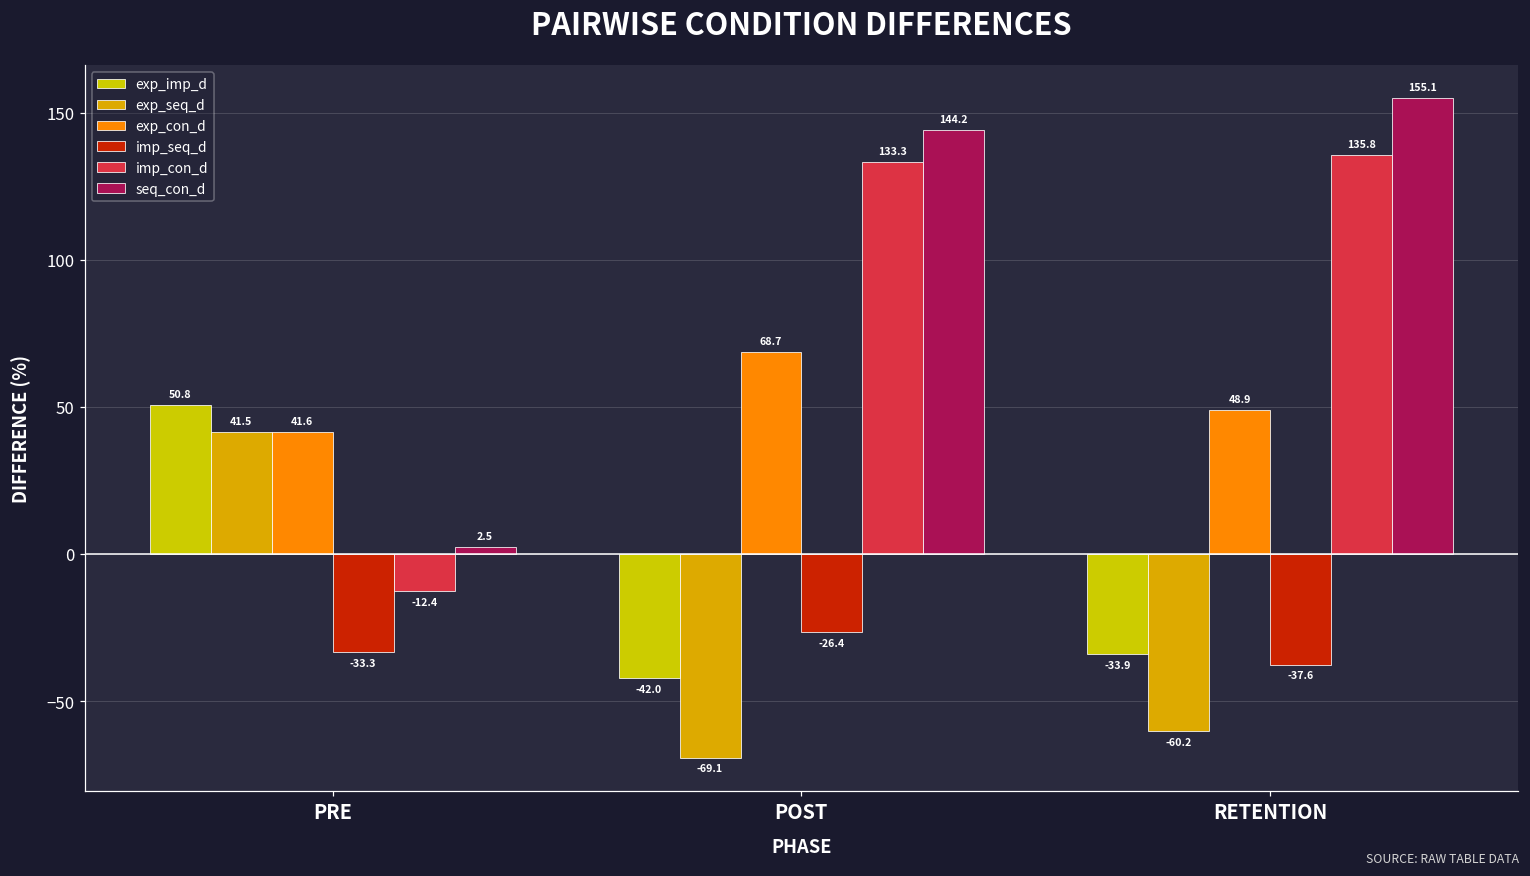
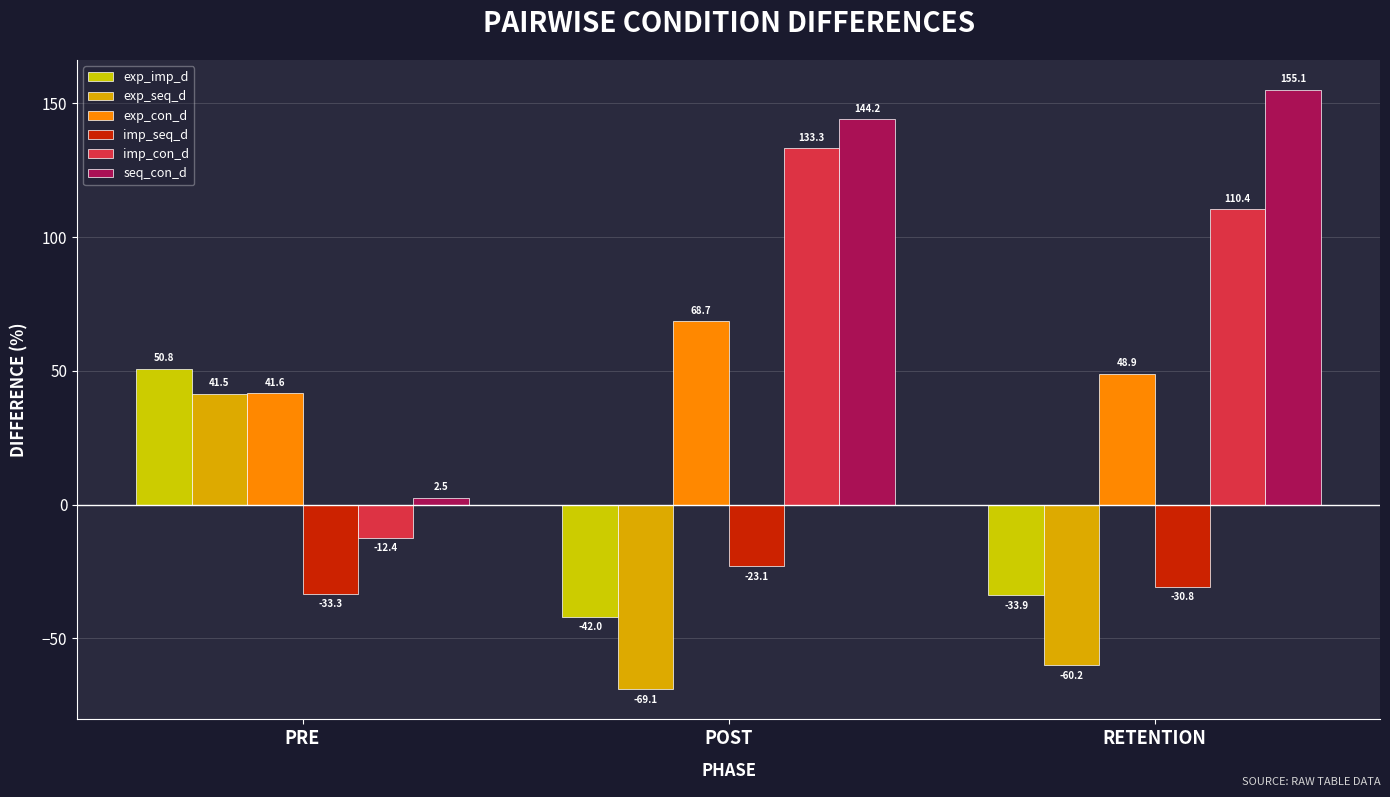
imp_seq_d, POST: -26.4 -> -23.1
imp_seq_d, RETENTION: -37.6 -> -30.8
imp_con_d, RETENTION: 135.8 -> 110.4
